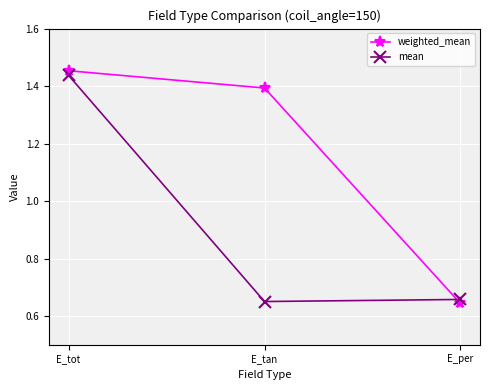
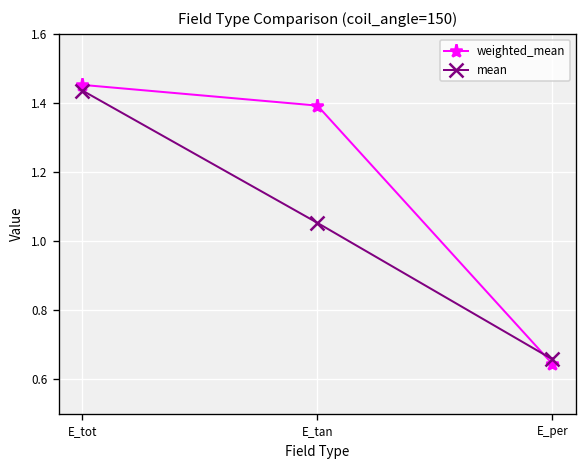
mean, E_tan: 0.65 -> 1.05
